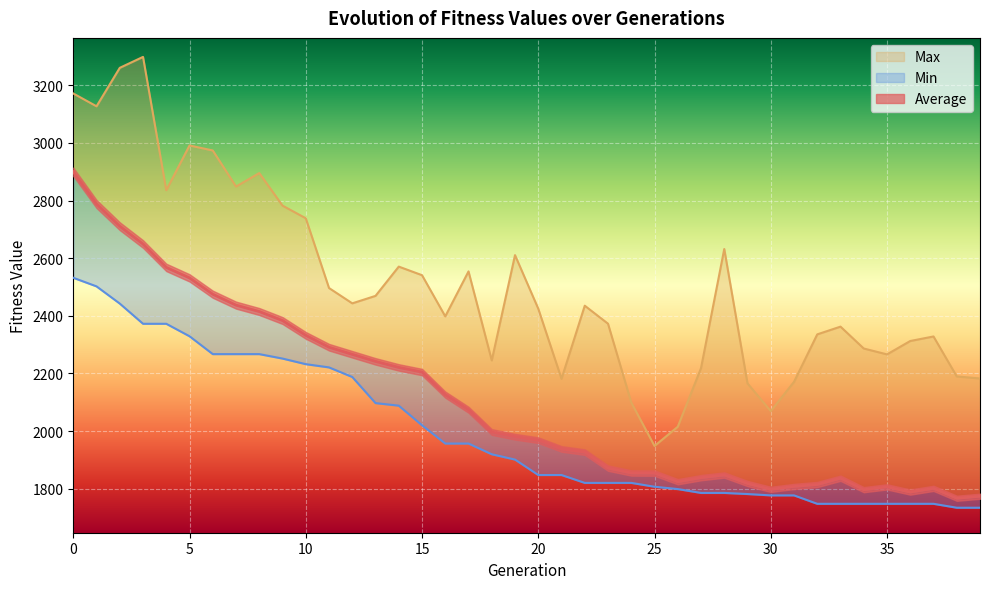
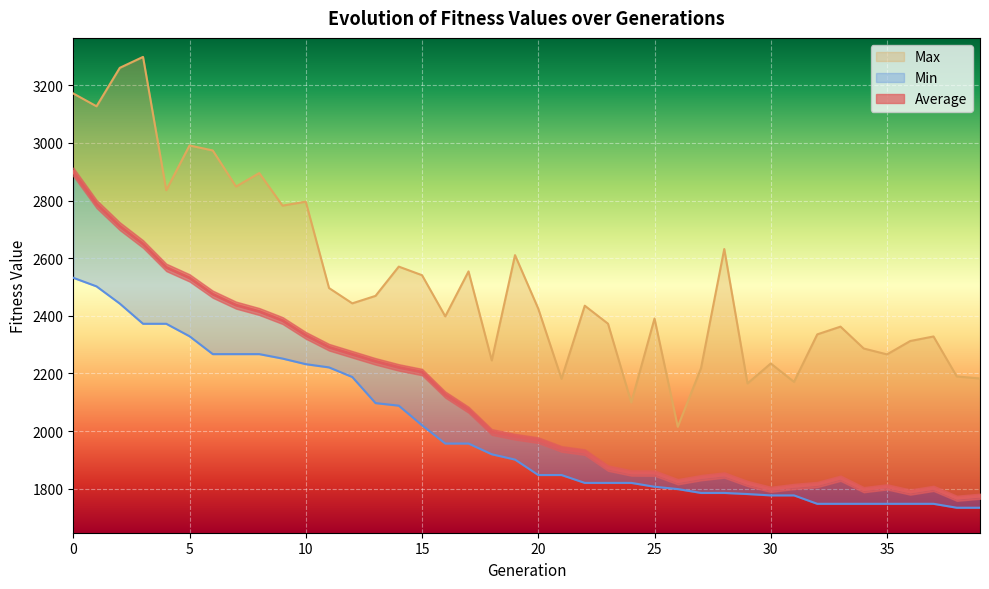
Max, 10: 2740 -> 2800
Max, 25: 1950 -> 2390
Max, 30: 2070 -> 2230
